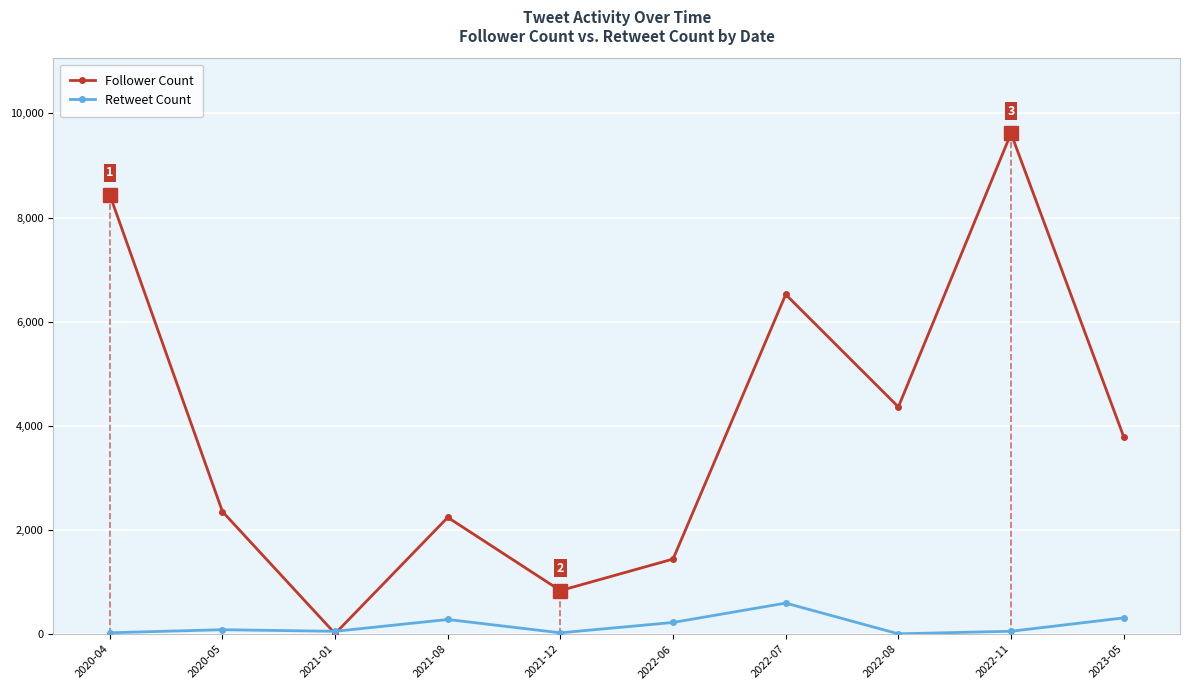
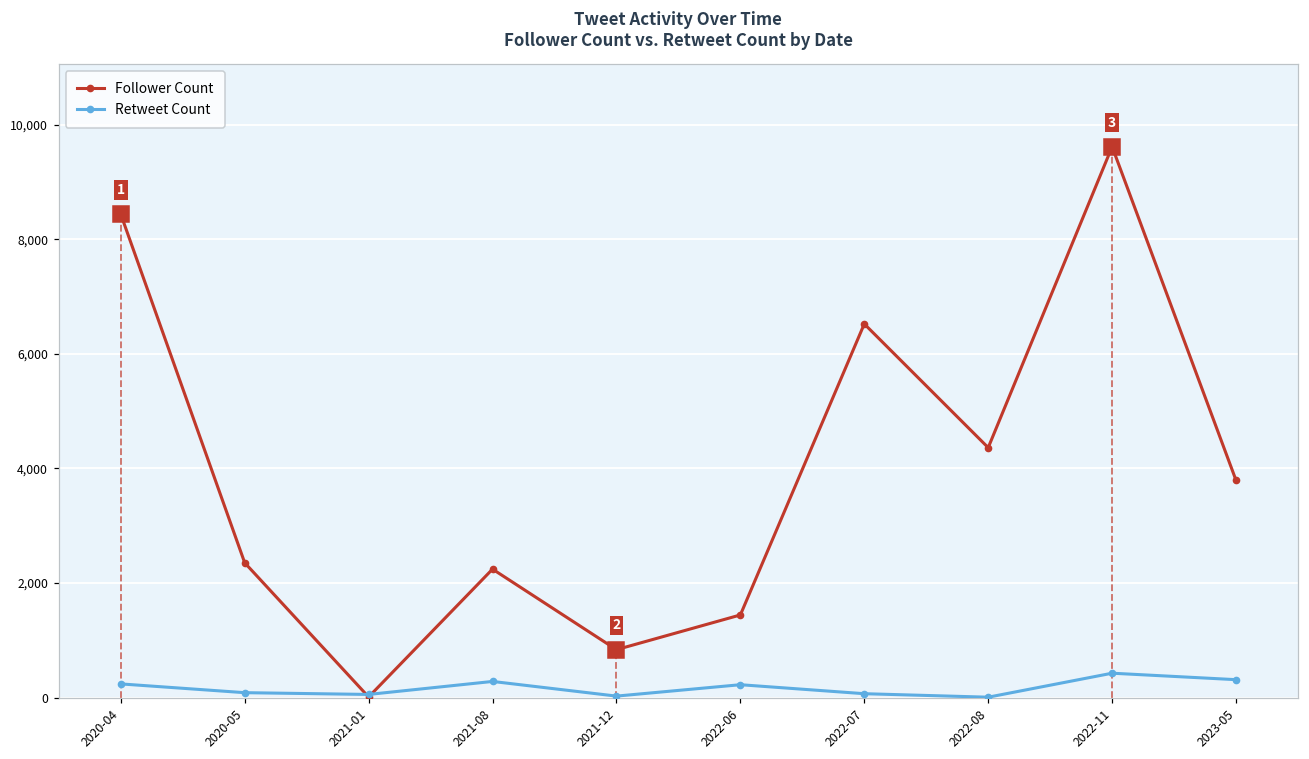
Retweet Count, 2020-04: 0 -> 200
Retweet Count, 2022-07: 600 -> 100
Retweet Count, 2022-11: 100 -> 400
